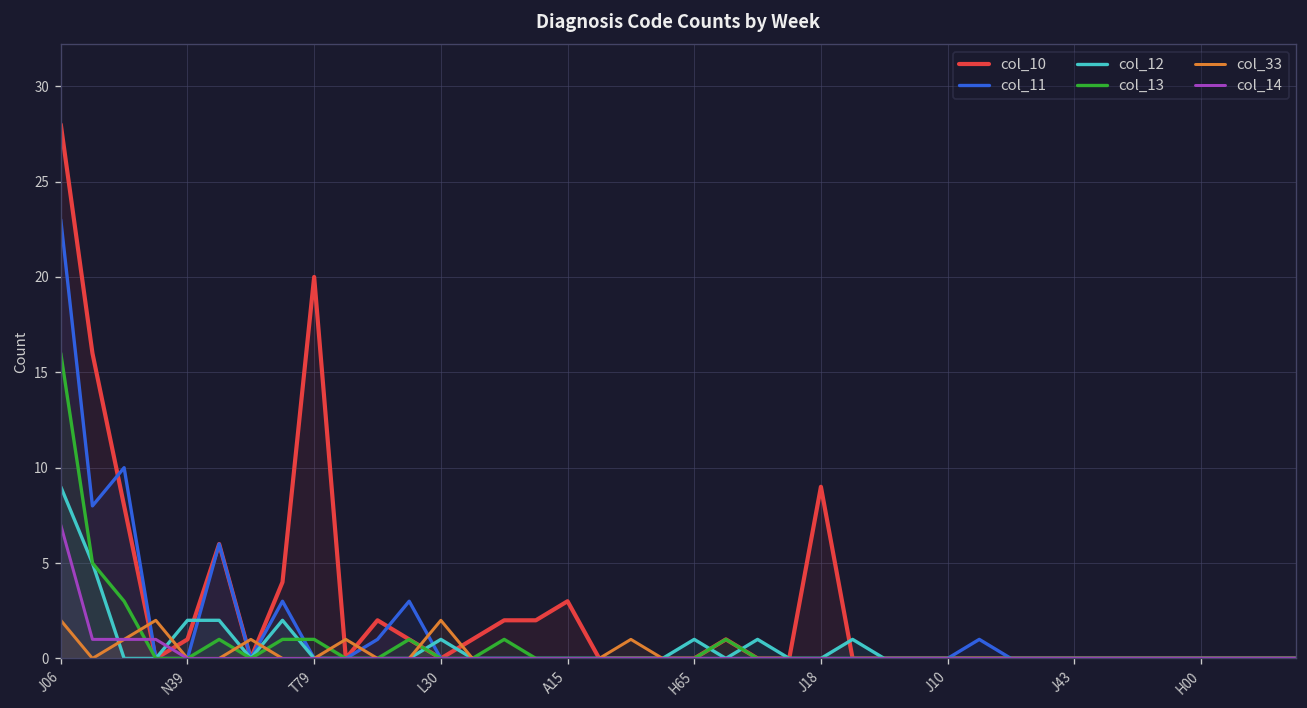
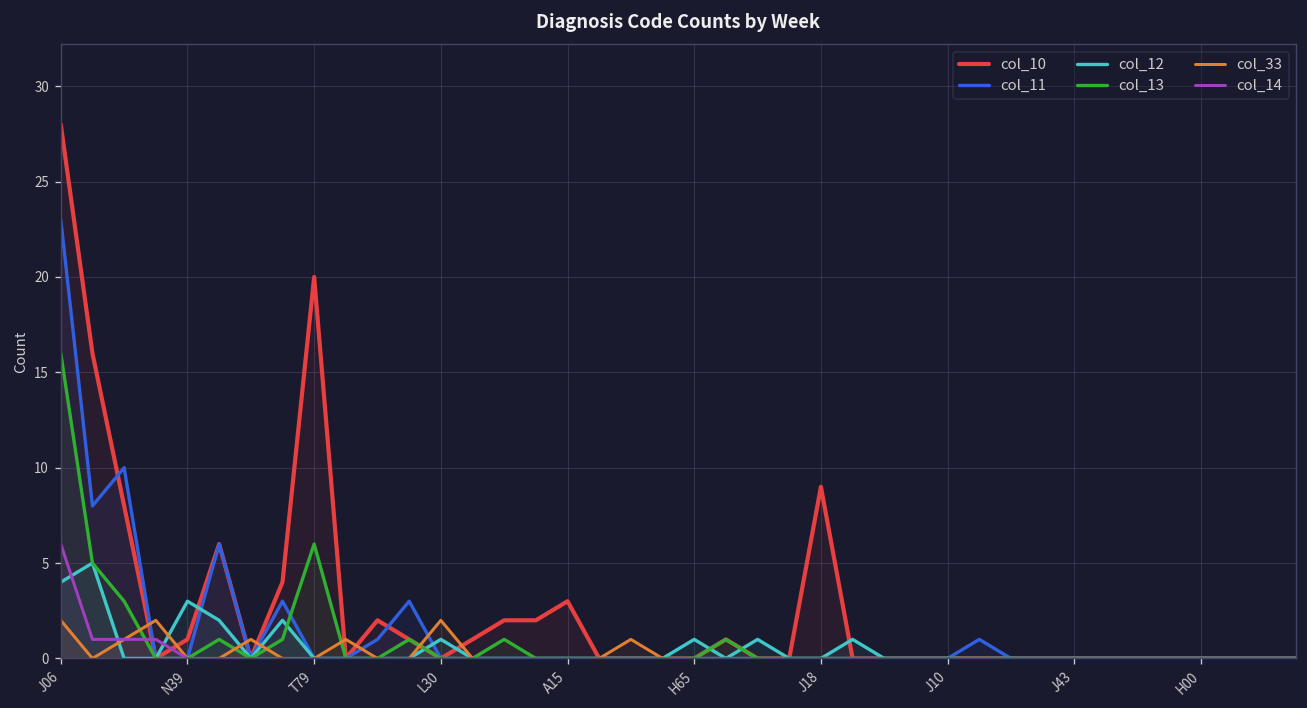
col_12, J06: 9 -> 4
col_14, J06: 7 -> 6
col_12, N39: 2 -> 3
col_13, T79: 1 -> 6
